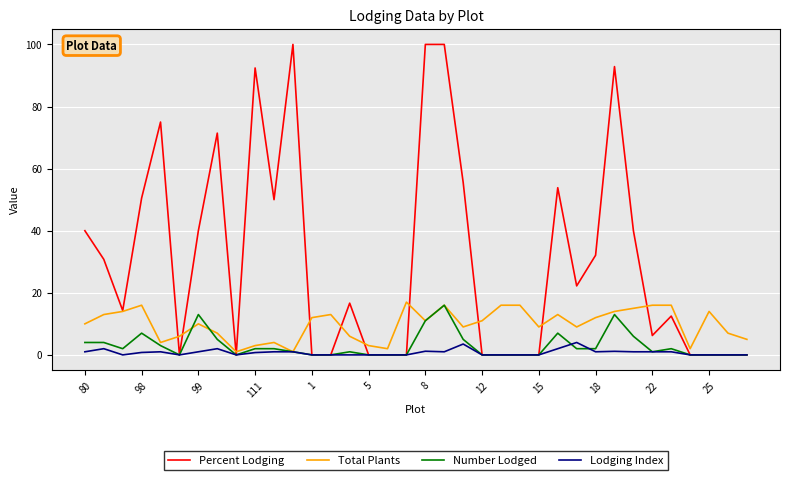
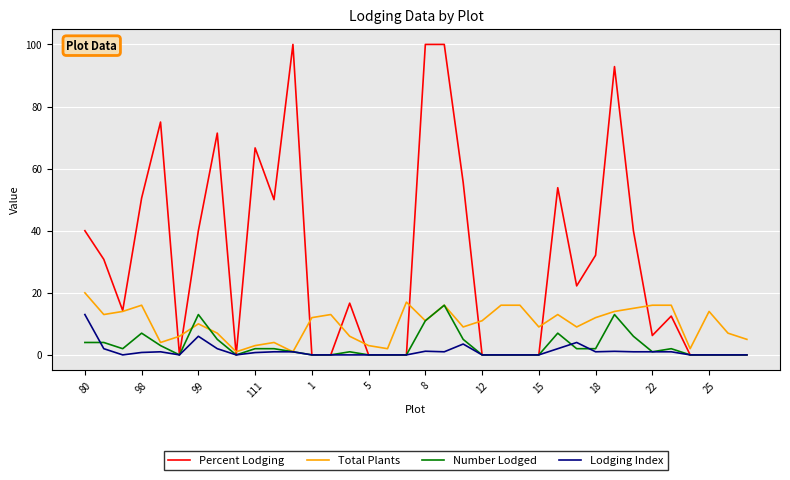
Total Plants, 80: 10 -> 20
Lodging Index, 80: 1 -> 13
Lodging Index, 99: 1 -> 6
Percent Lodging, 111: 92 -> 67
